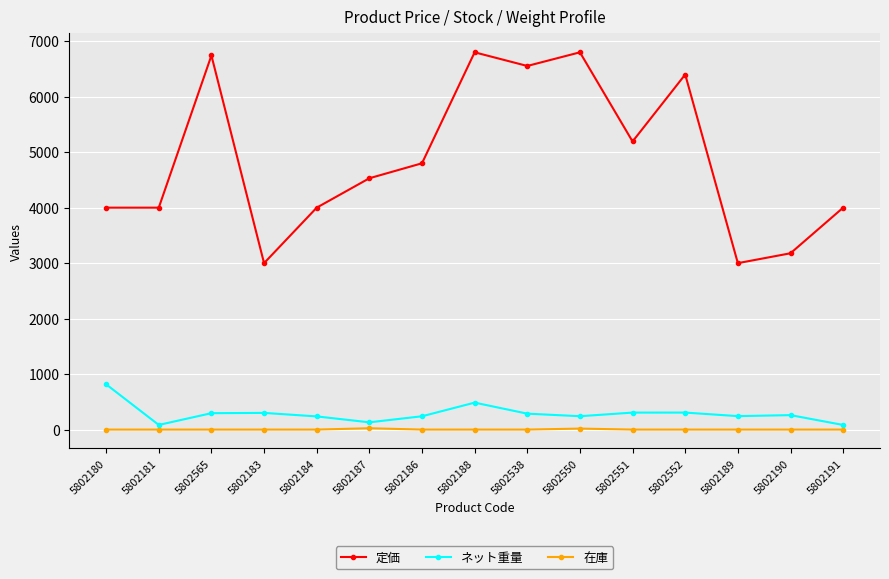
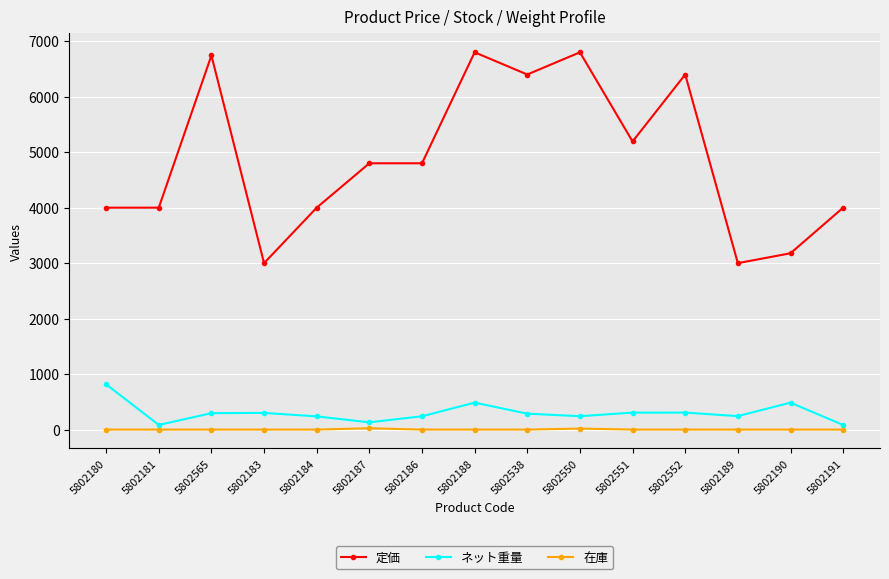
定価, 5802187: 4500 -> 4800
定価, 5802538: 6600 -> 6400
ネット重量, 5802190: 300 -> 500
